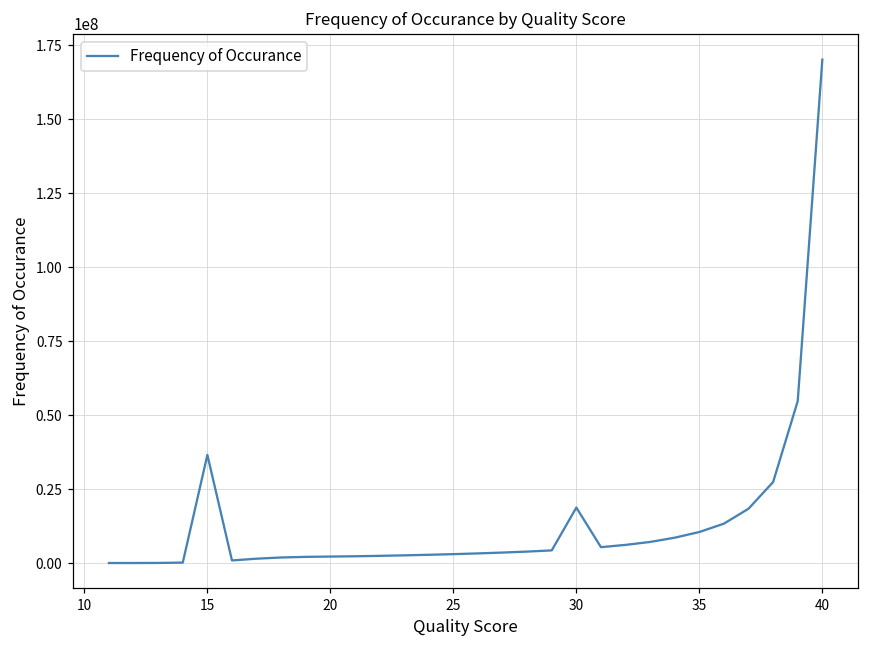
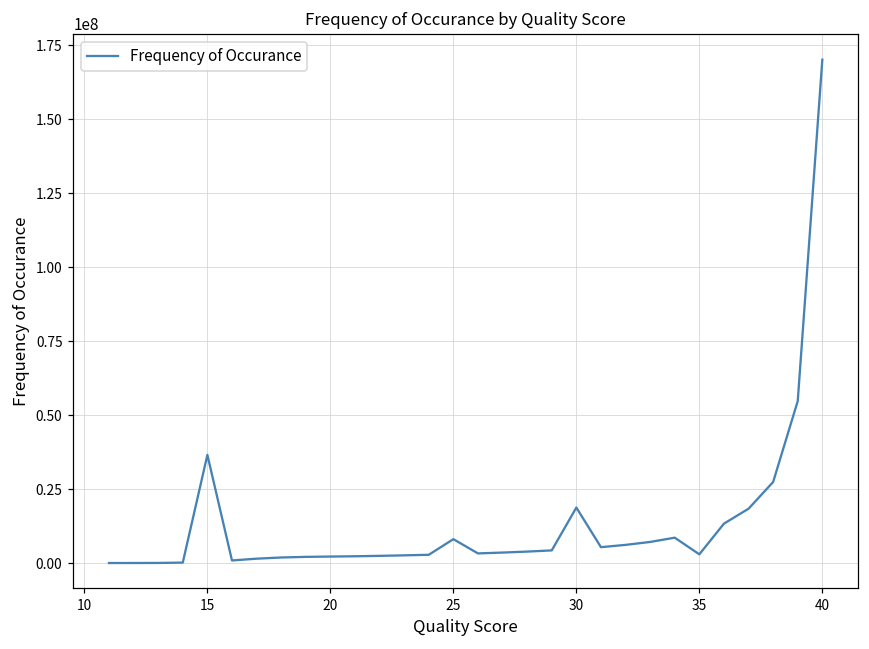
25: 3000000 -> 8000000
35: 10000000 -> 3000000
